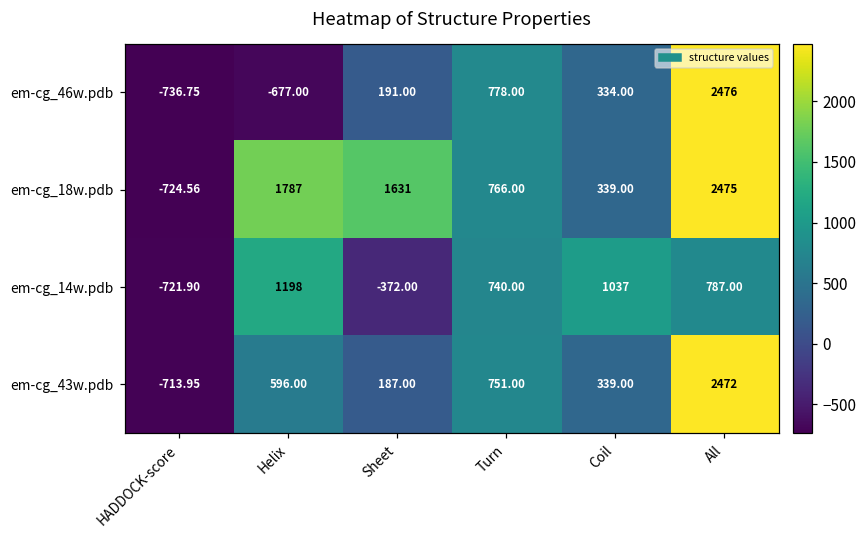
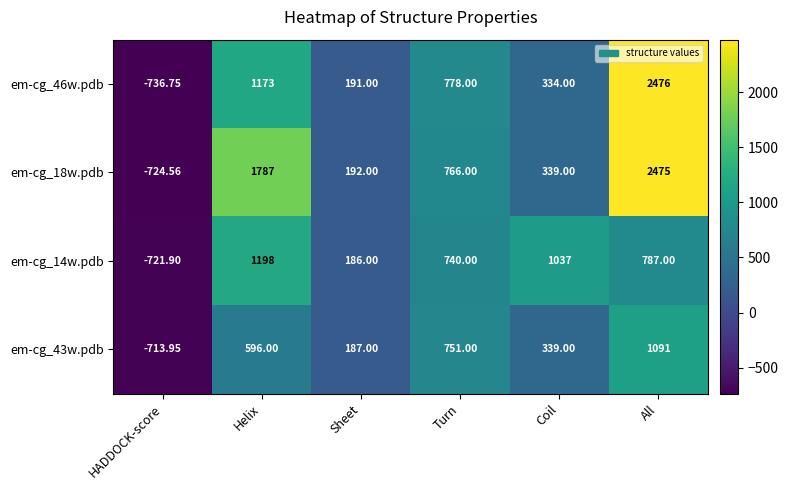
em-cg_46w.pdb, Helix: -677.00 -> 1173
em-cg_18w.pdb, Sheet: 1631 -> 192.00
em-cg_14w.pdb, Sheet: -372.00 -> 186.00
em-cg_43w.pdb, All: 2472 -> 1091
